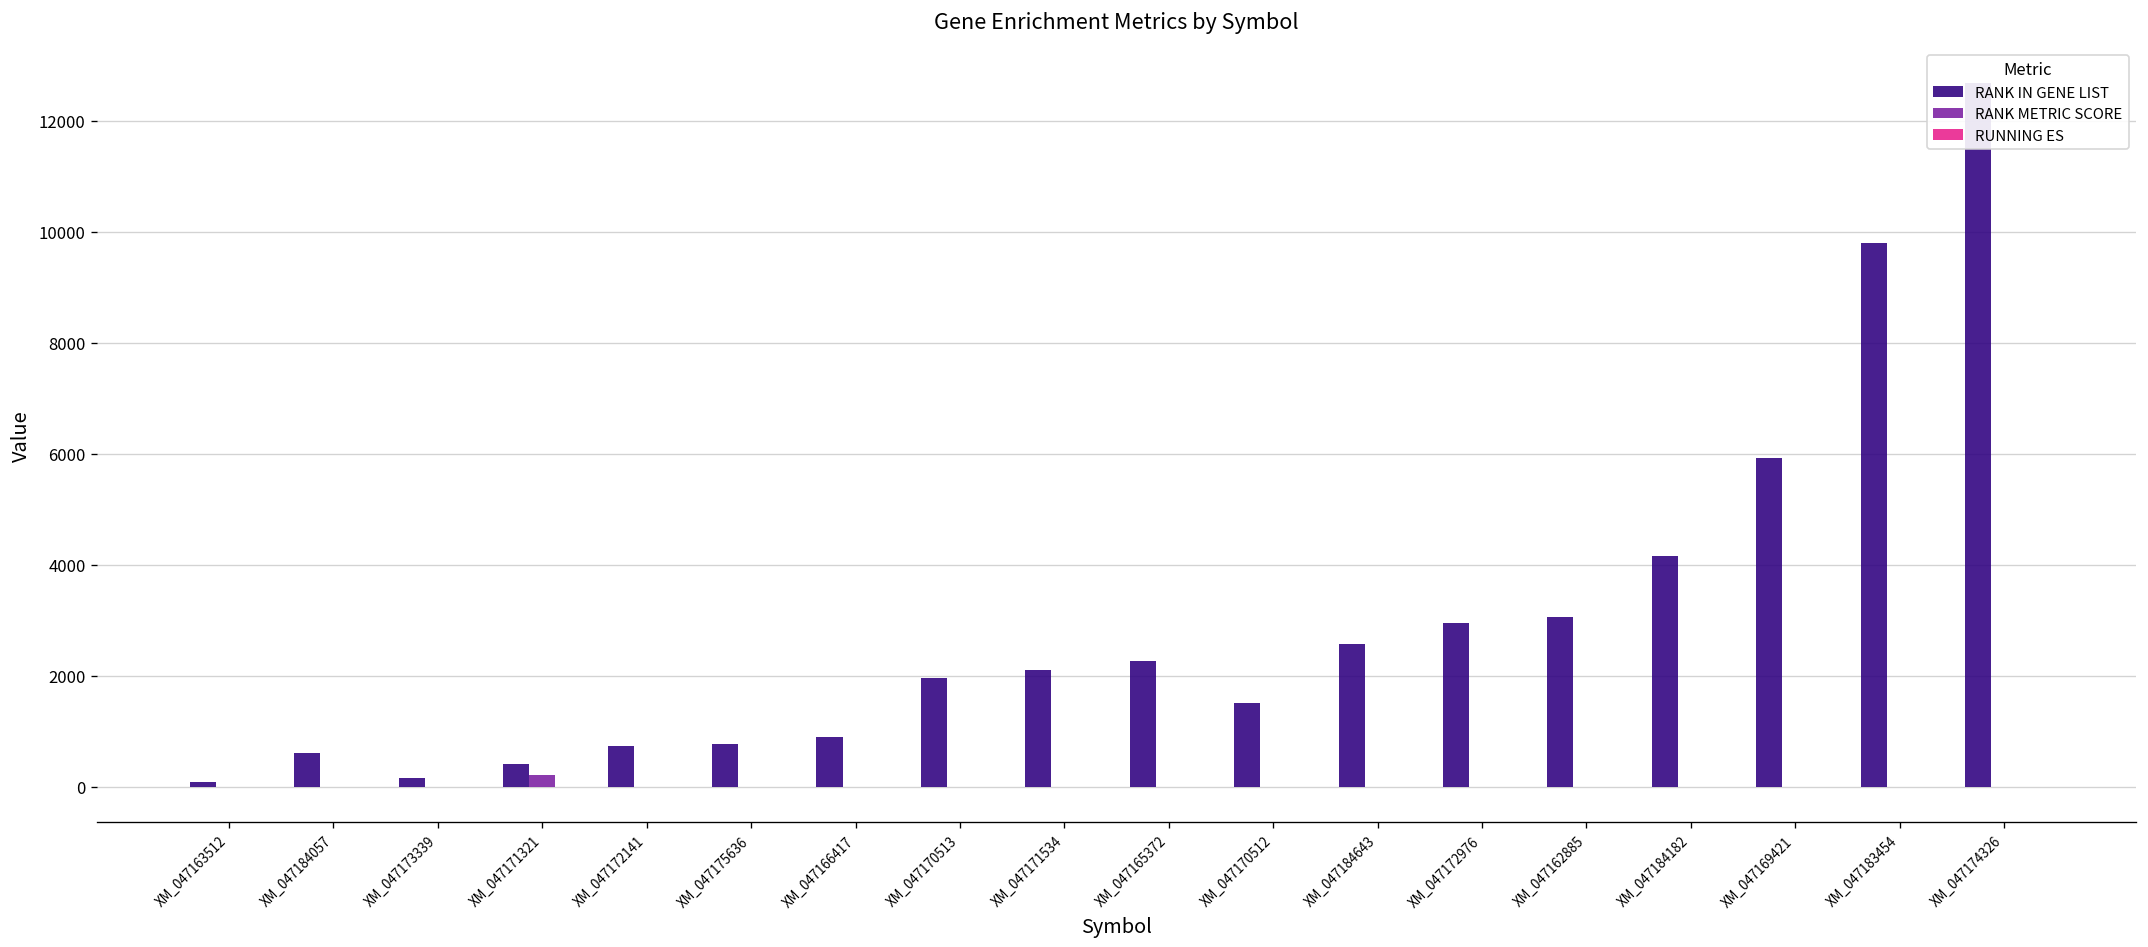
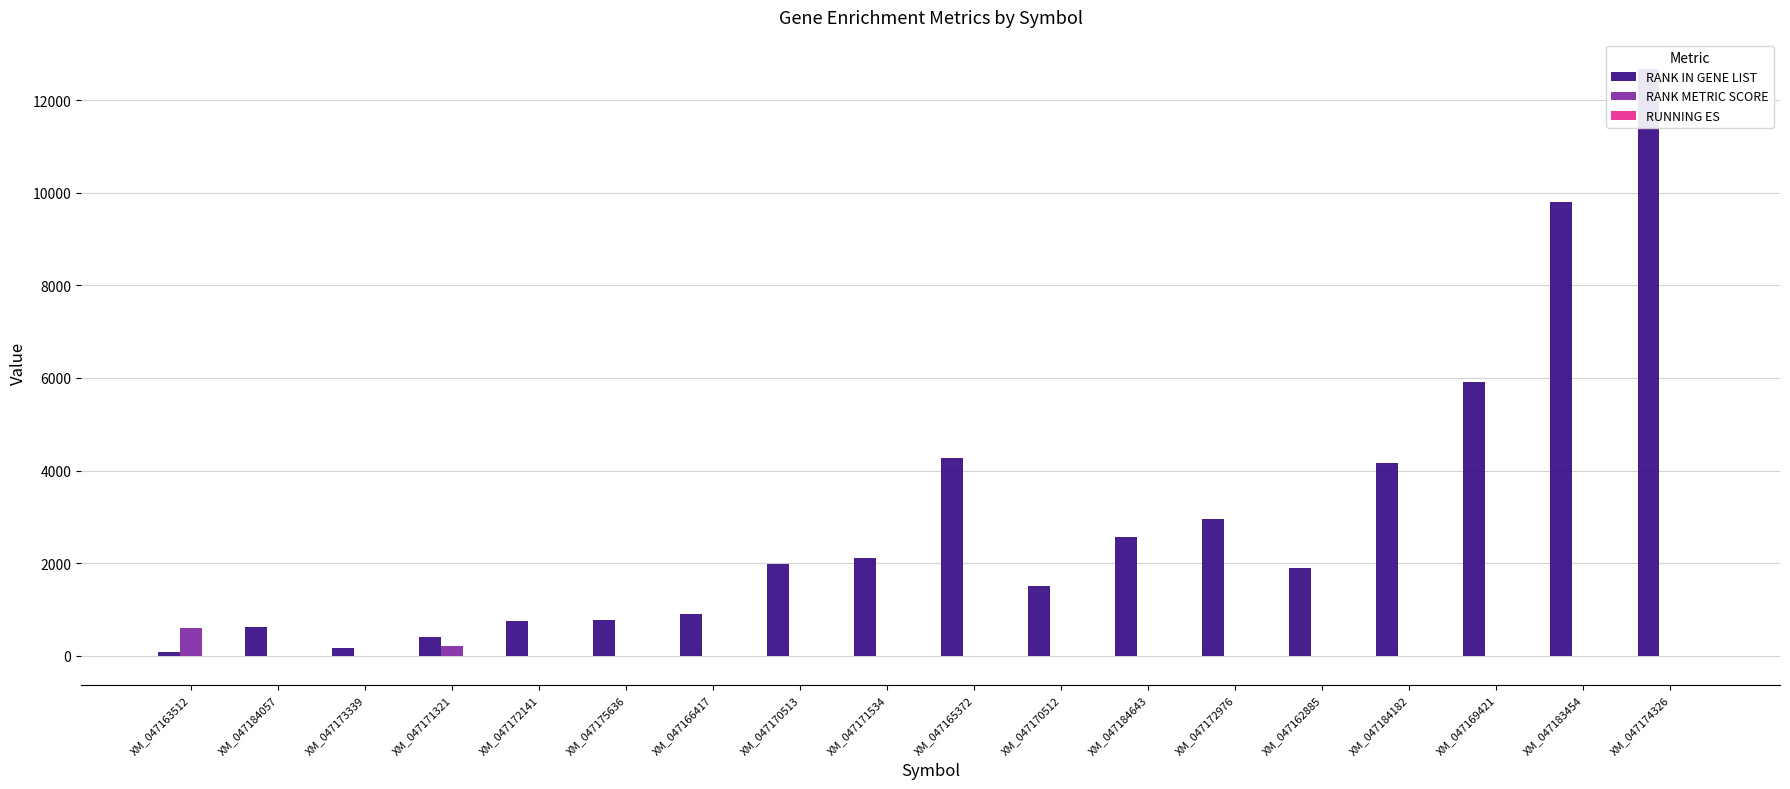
RANK METRIC SCORE, XM_047163512: 0 -> 600
RANK IN GENE LIST, XM_047165372: 2300 -> 4300
RANK IN GENE LIST, XM_047162885: 3100 -> 1900
